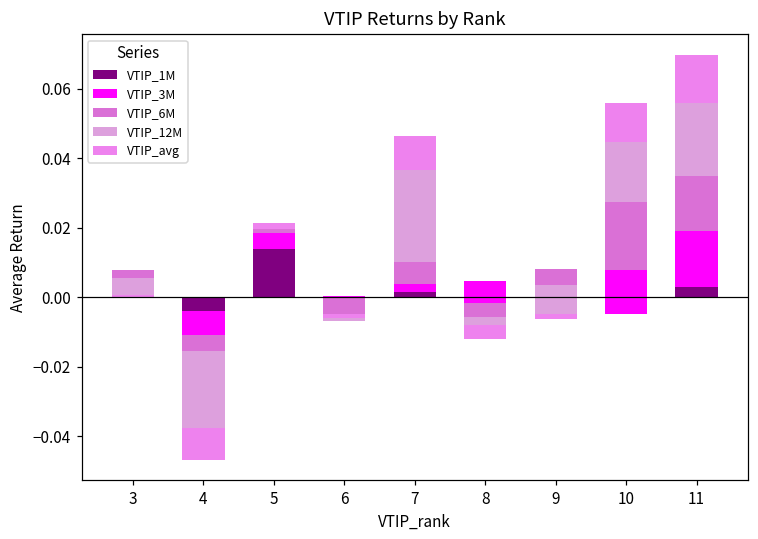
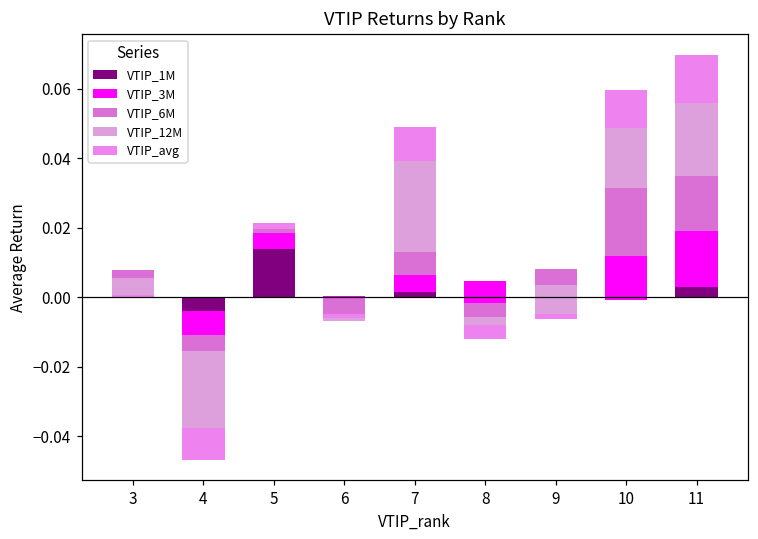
VTIP_3M, 7: 0.002 -> 0.005
VTIP_1M, 10: -0.005 -> -0.001
